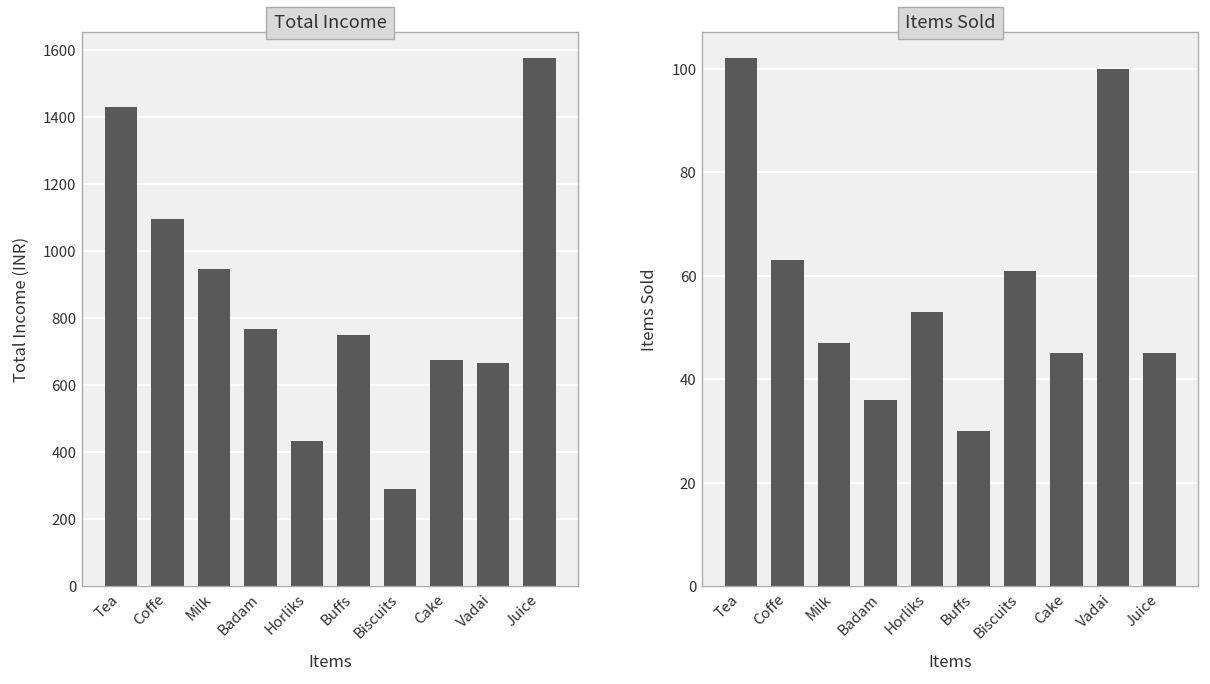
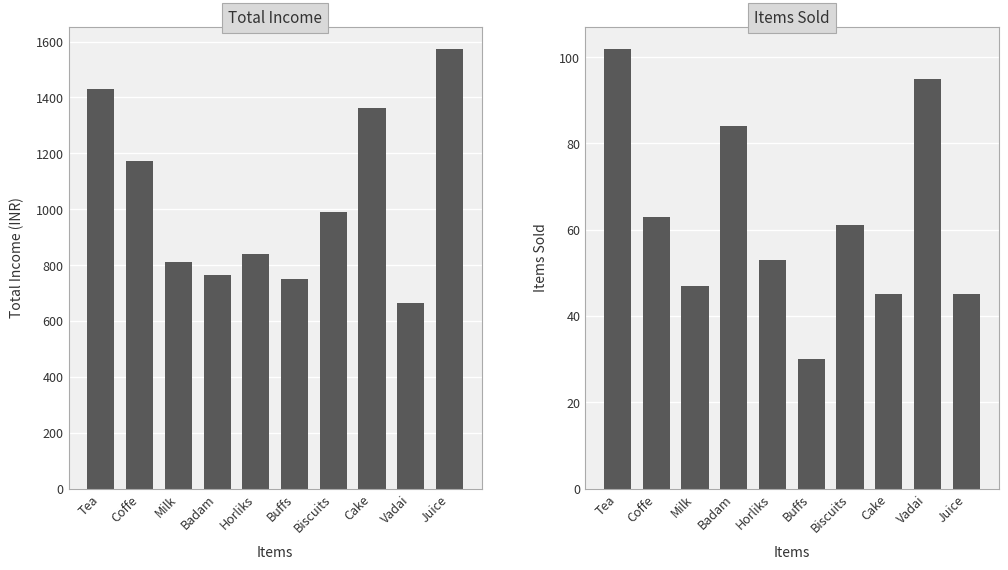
Total Income, Coffe: 1100 -> 1170
Total Income, Milk: 950 -> 810
Total Income, Horliks: 430 -> 840
Total Income, Biscuits: 290 -> 990
Total Income, Cake: 680 -> 1360
Items Sold, Badam: 36 -> 84
Items Sold, Vadai: 100 -> 95
